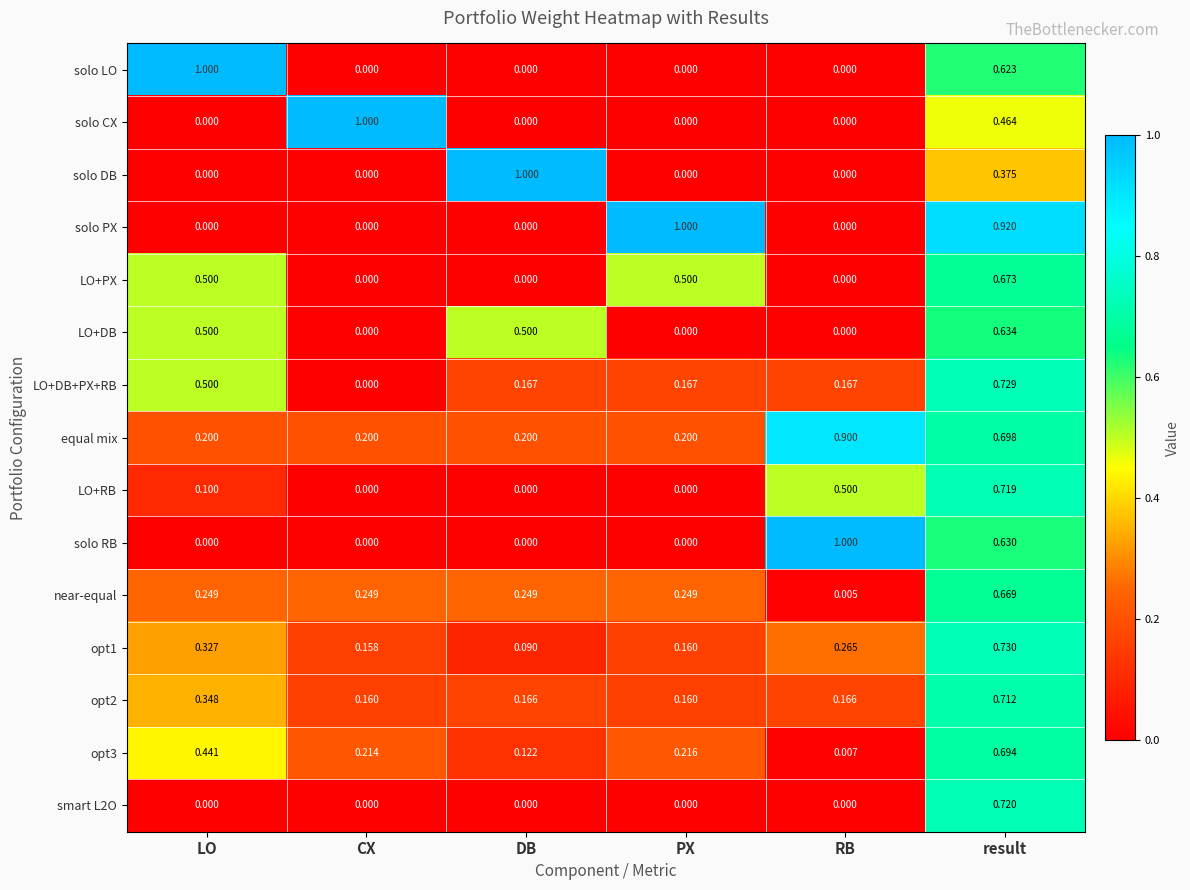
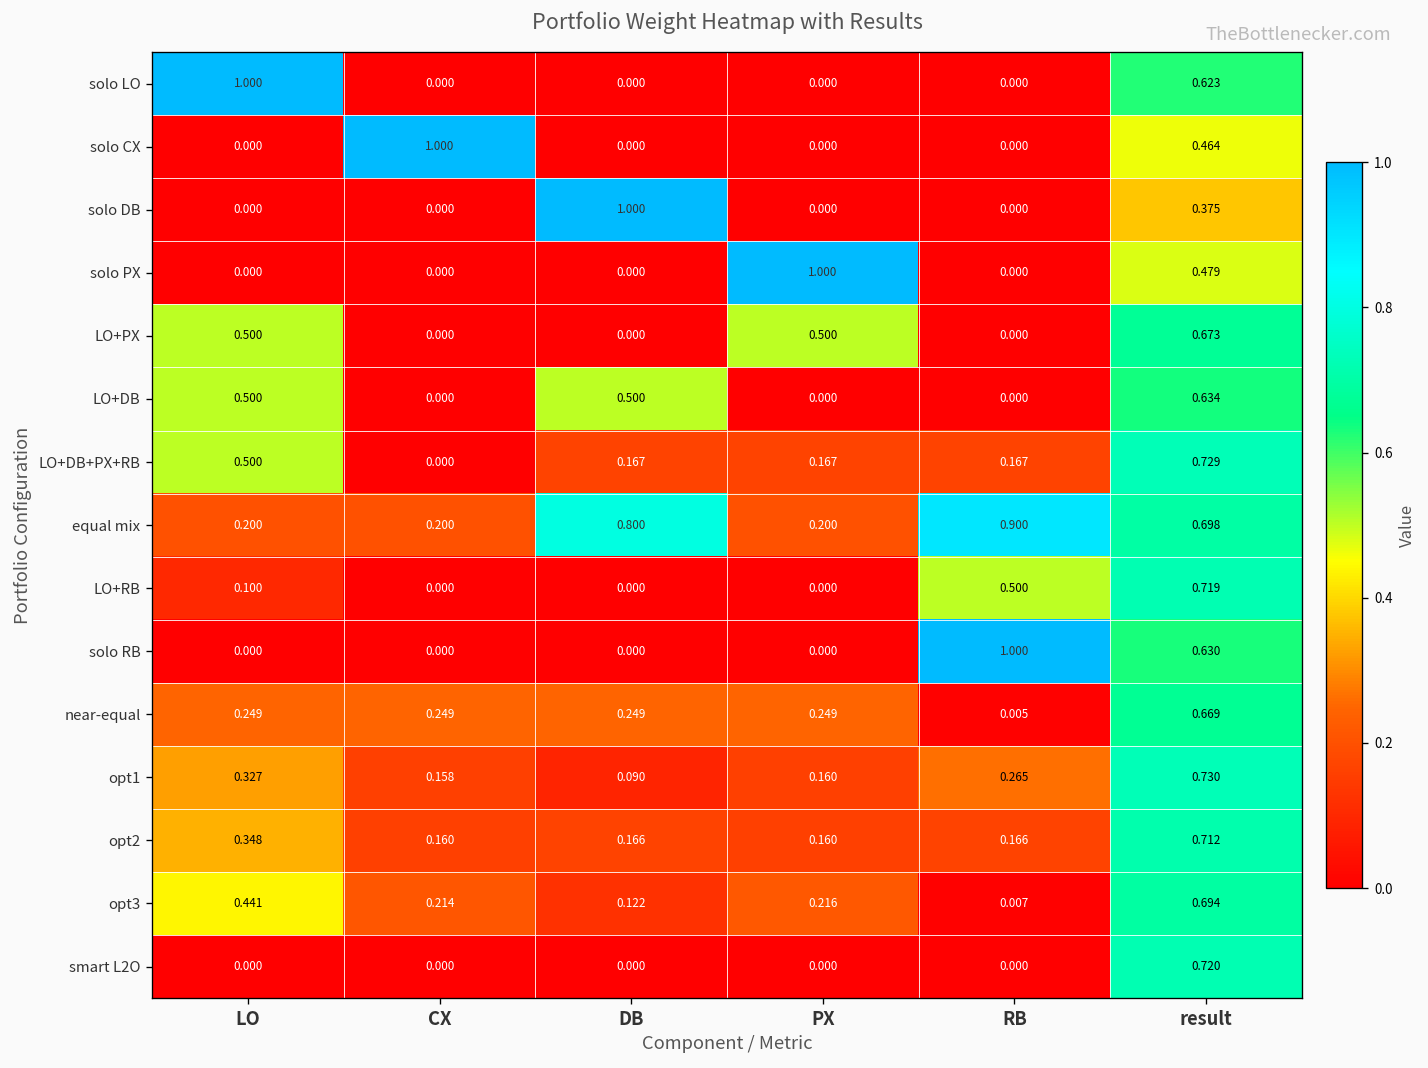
solo PX, result: 0.920 -> 0.479
equal mix, DB: 0.200 -> 0.800
